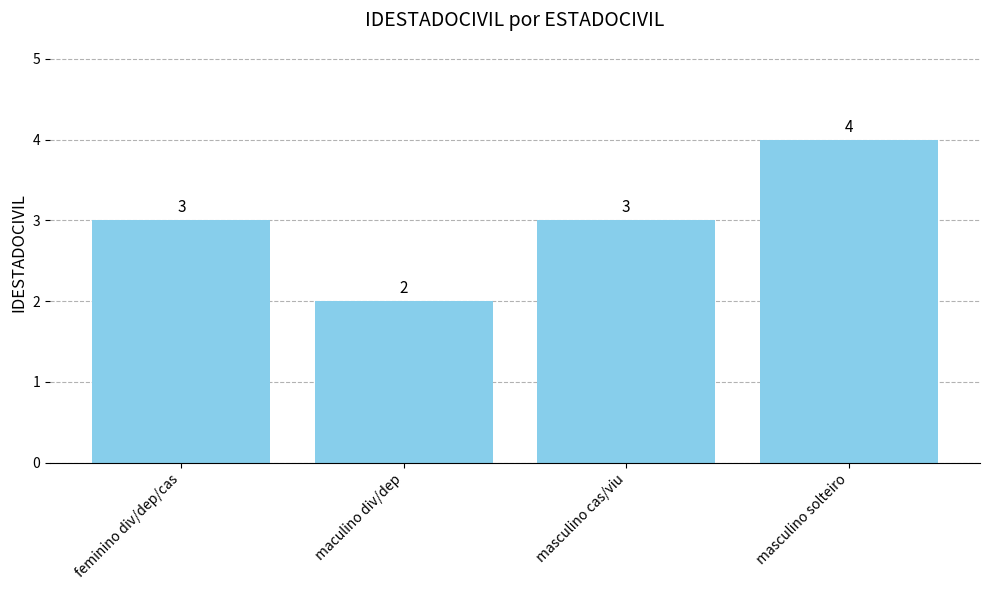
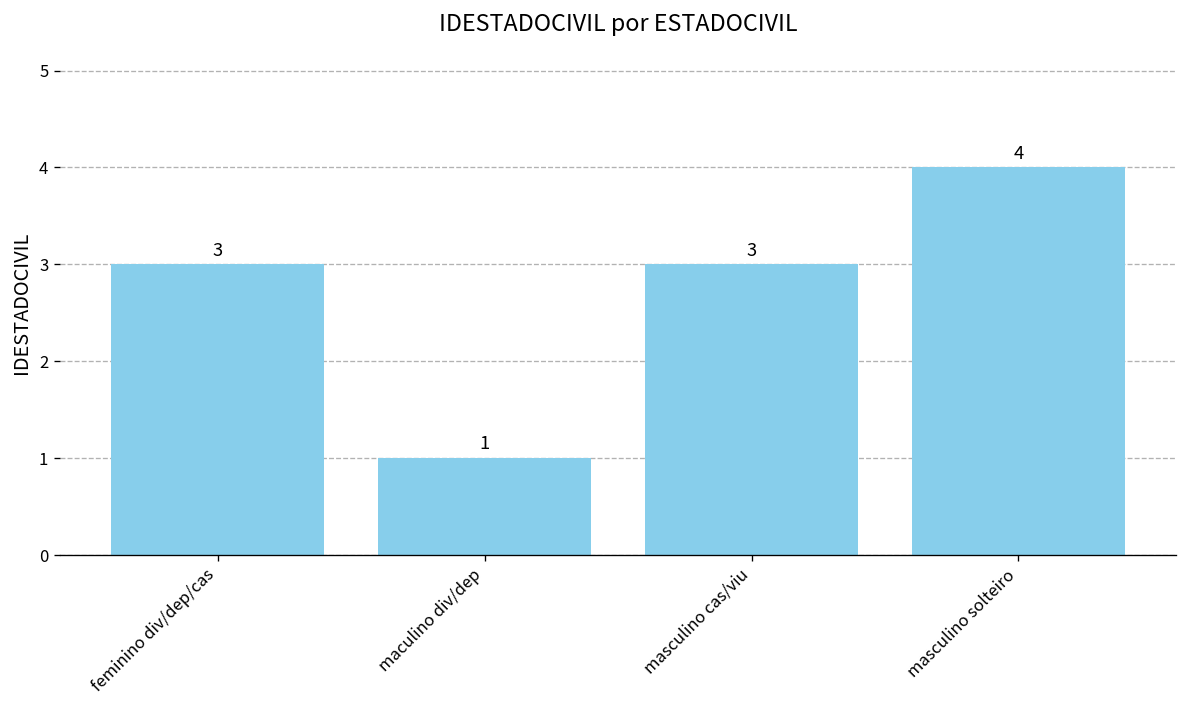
maculino div/dep: 2 -> 1
